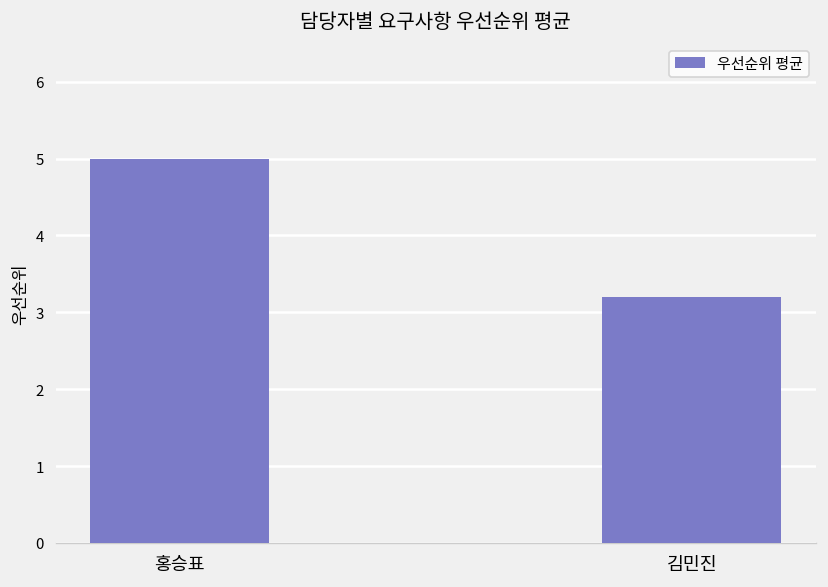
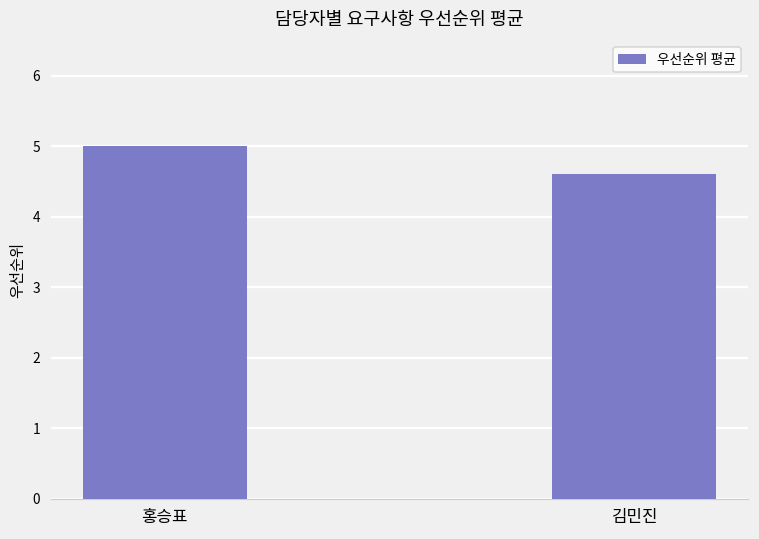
김민진: 3.2 -> 4.6
